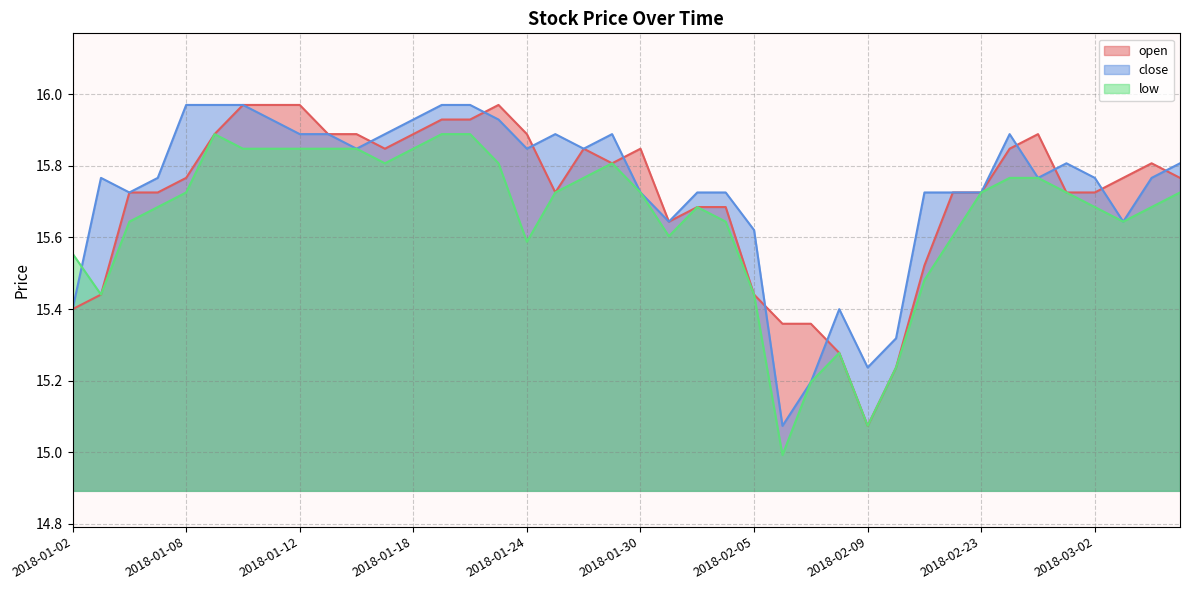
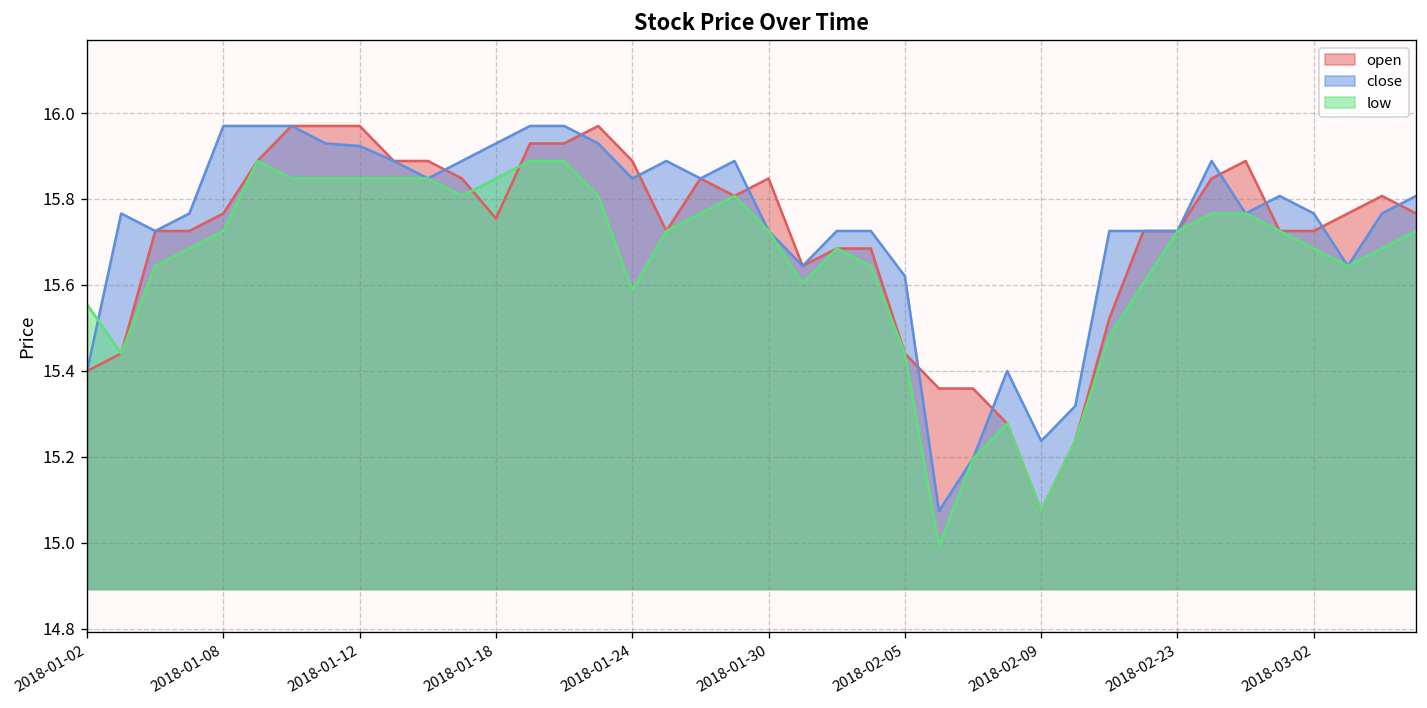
close, 2018-01-12: 15.89 -> 15.92
open, 2018-01-18: 15.89 -> 15.75
